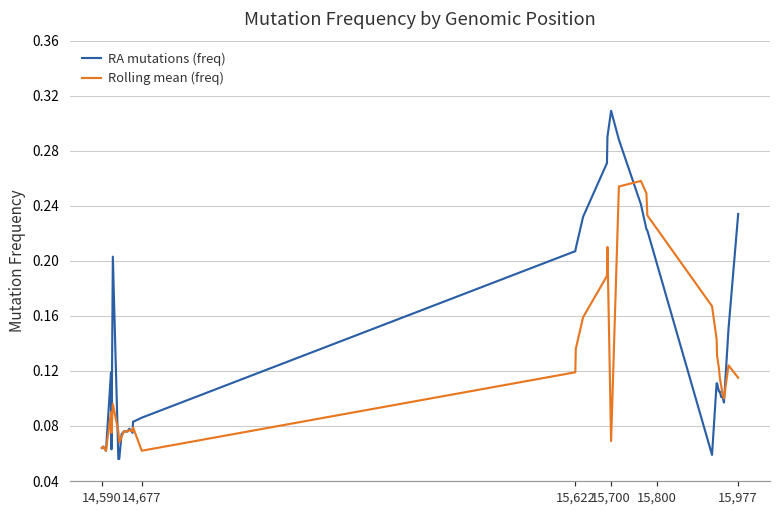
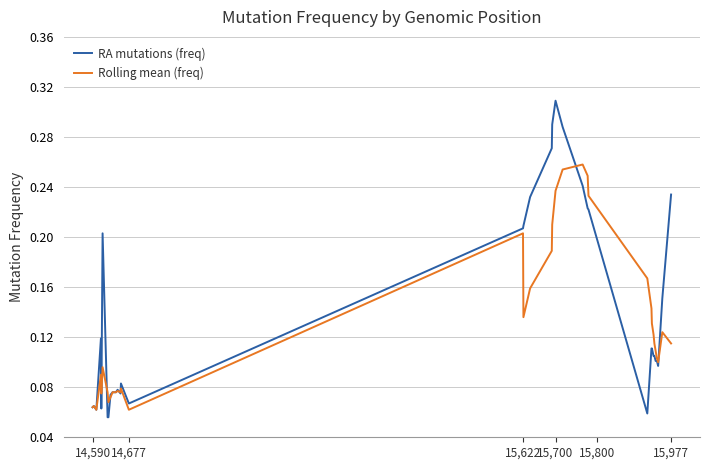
RA mutations (freq), 14,677: 0.086 -> 0.067
Rolling mean (freq), 15,622: 0.119 -> 0.203
Rolling mean (freq), 15,700: 0.069 -> 0.237
